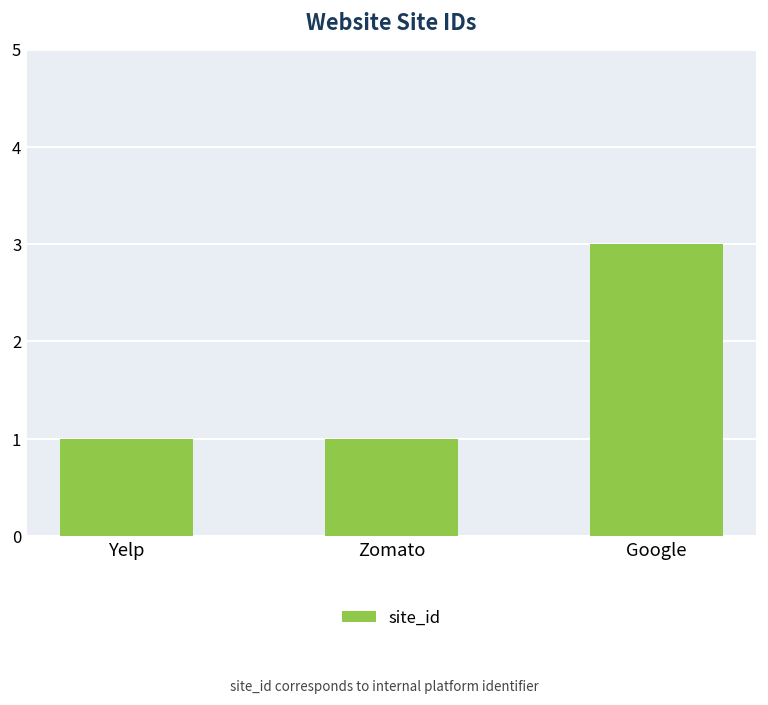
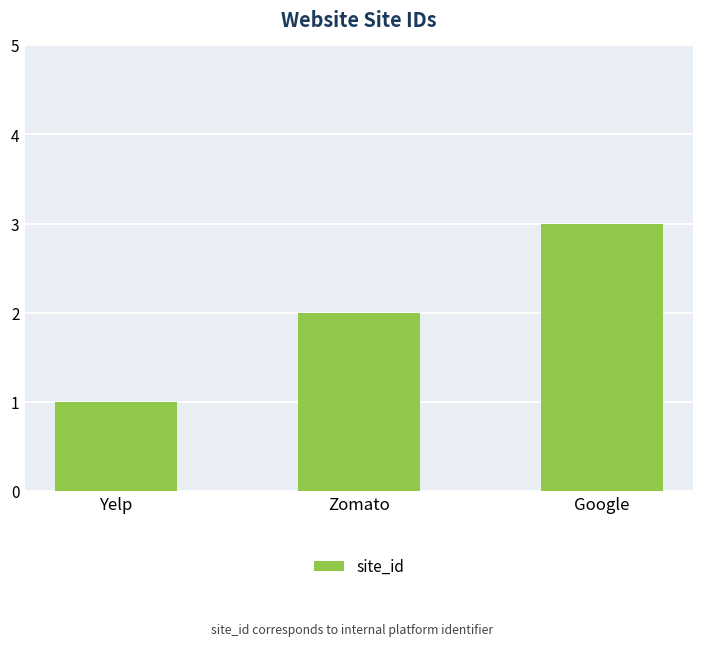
Zomato: 1 -> 2
